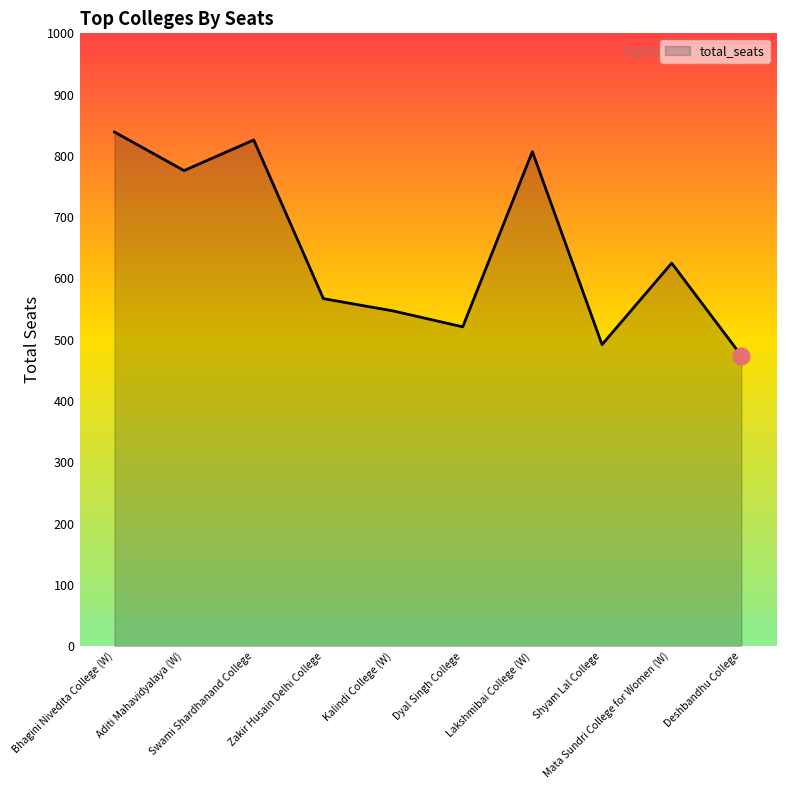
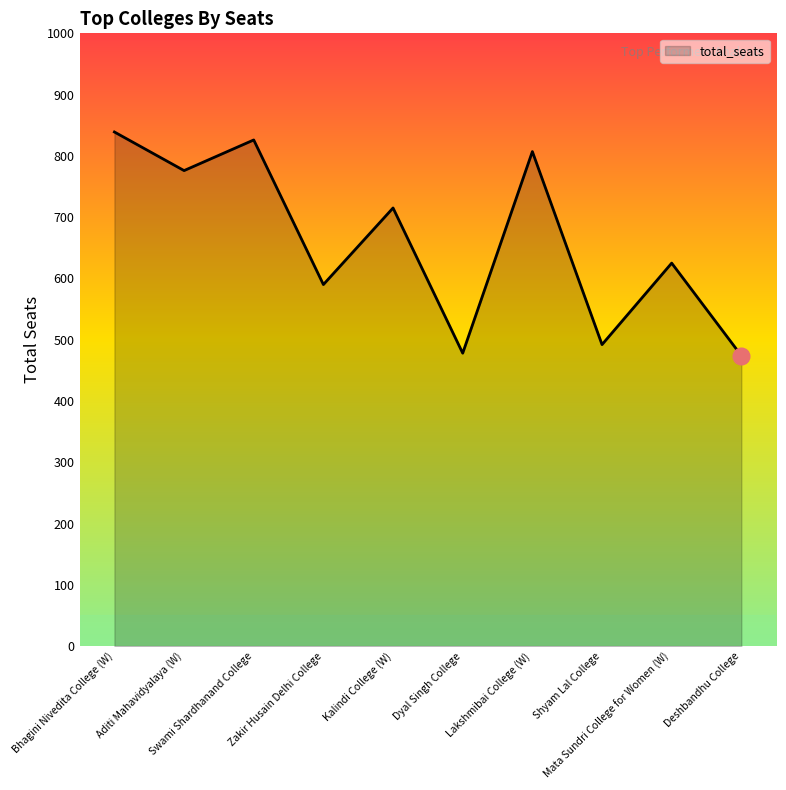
total_seats, Zakir Husain Delhi College: 570 -> 590
total_seats, Kalindi College (W): 550 -> 720
total_seats, Dyal Singh College: 520 -> 480
